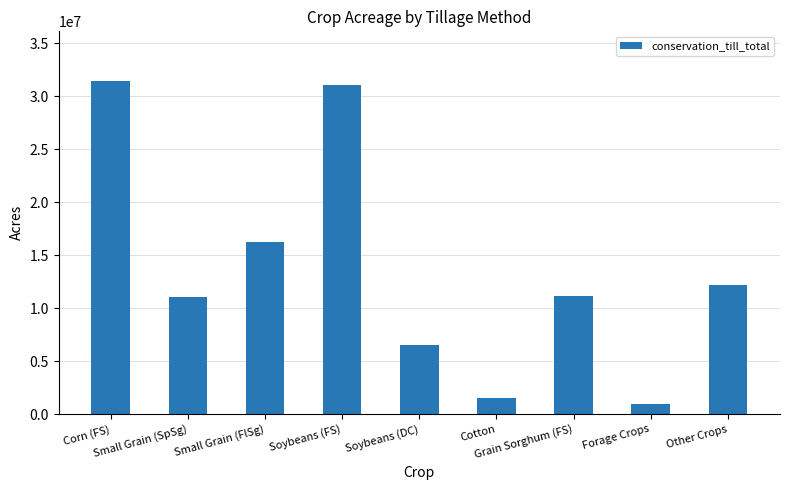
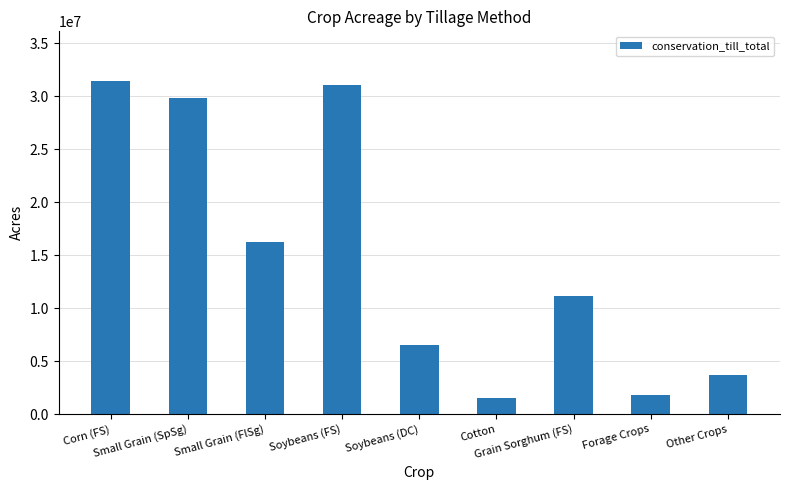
Small Grain (SpSg): 11100000 -> 29900000
Forage Crops: 1000000 -> 1800000
Other Crops: 12200000 -> 3700000
